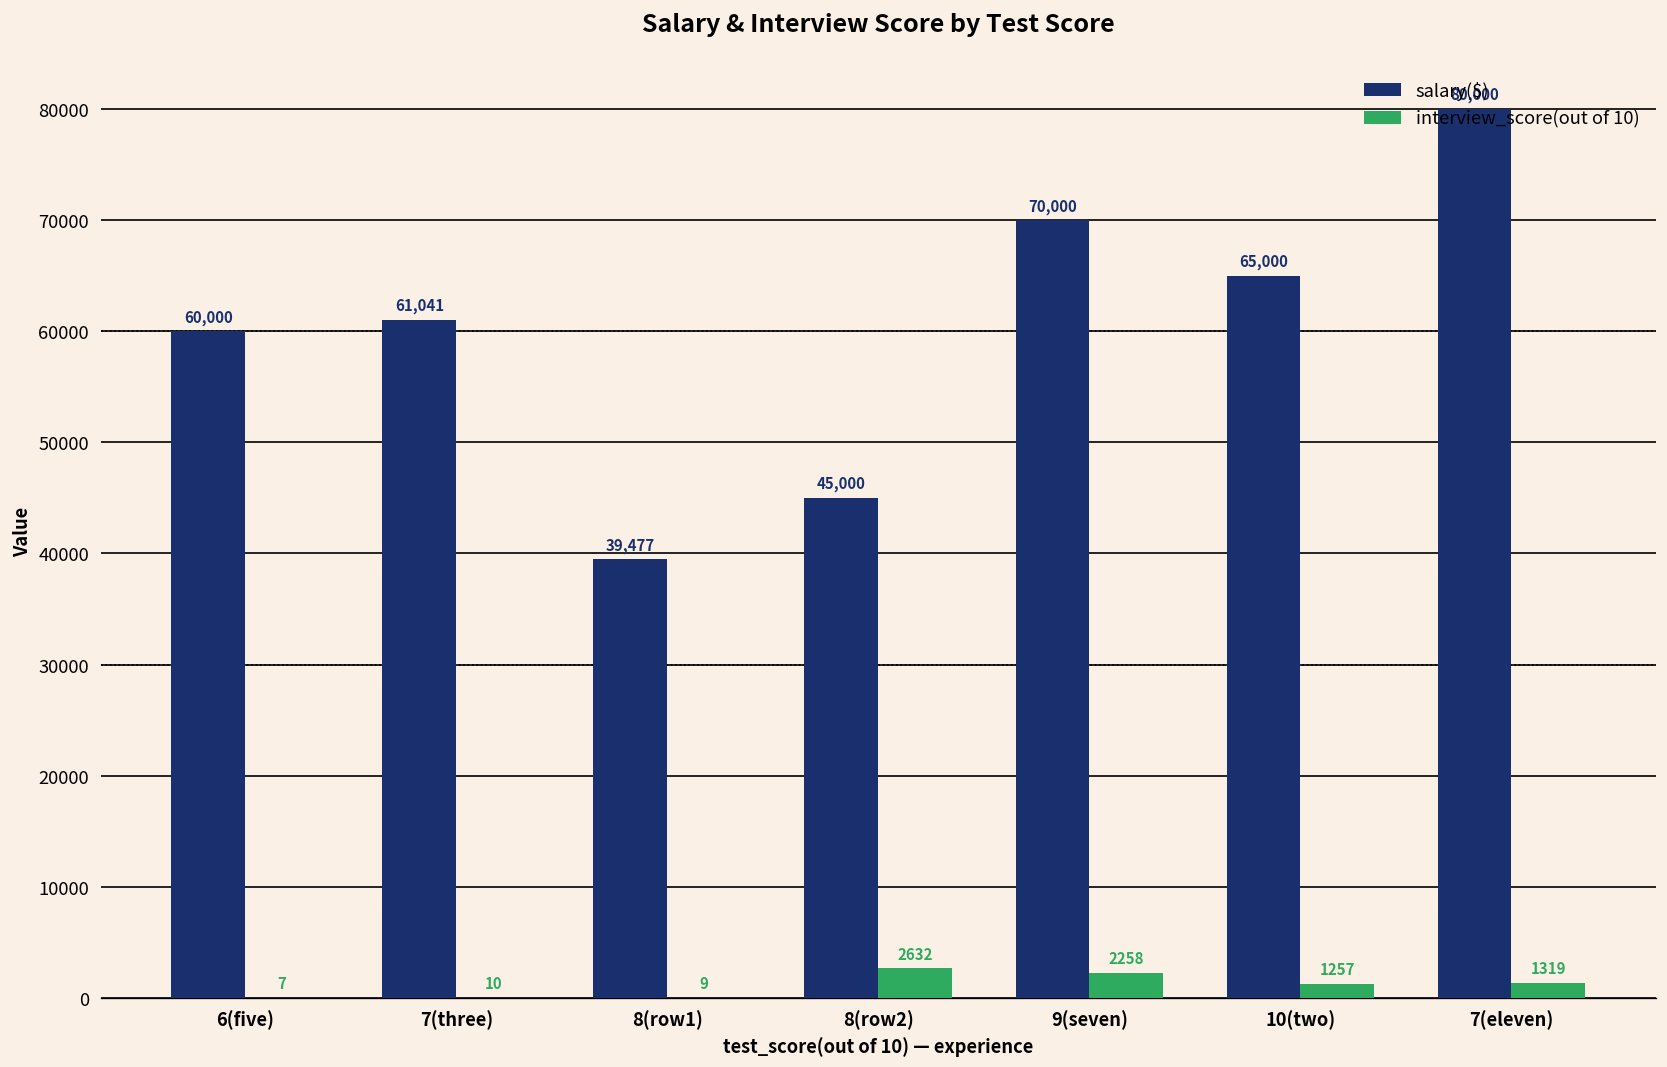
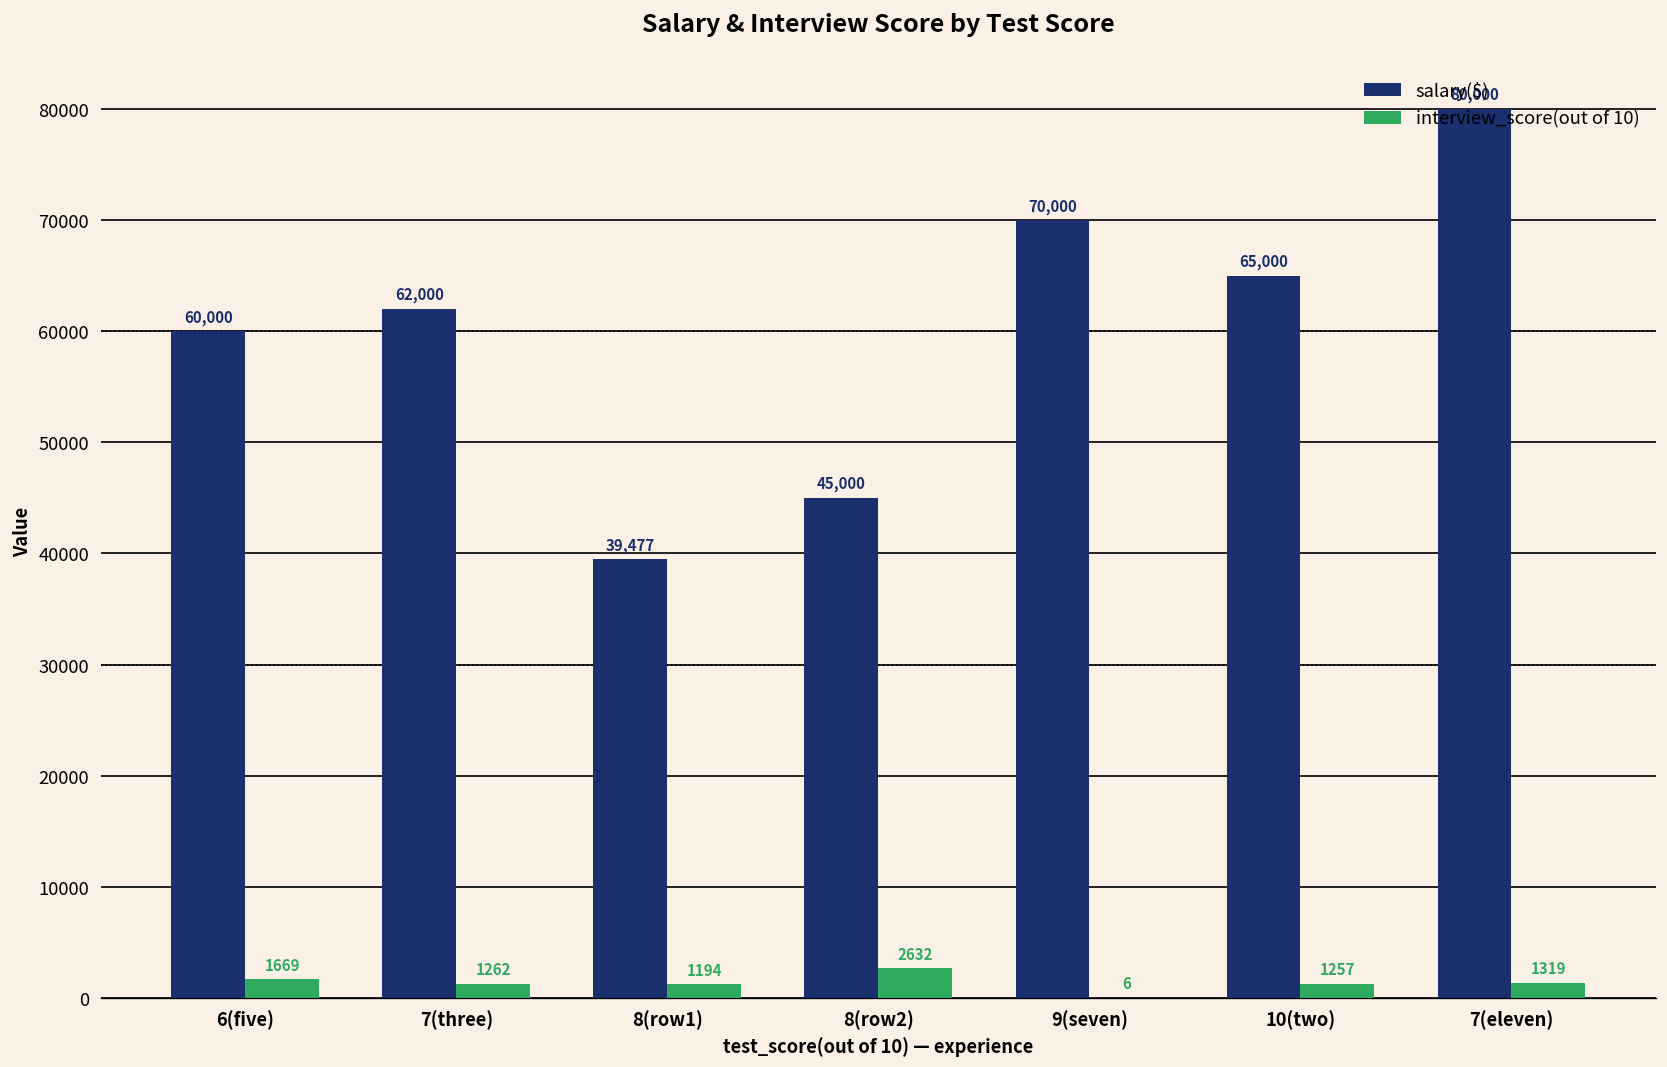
interview_score(out of 10), 6(five): 7 -> 1669
salary($), 7(three): 61,041 -> 62,000
interview_score(out of 10), 7(three): 10 -> 1262
interview_score(out of 10), 8(row1): 9 -> 1194
interview_score(out of 10), 9(seven): 2258 -> 6
